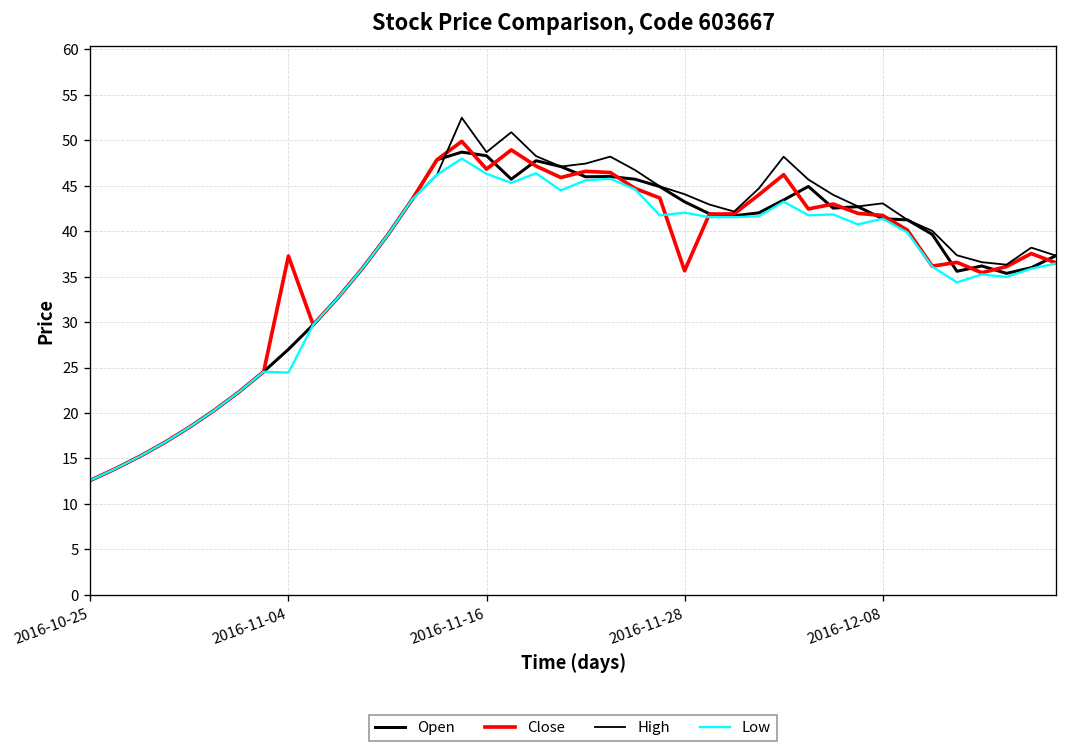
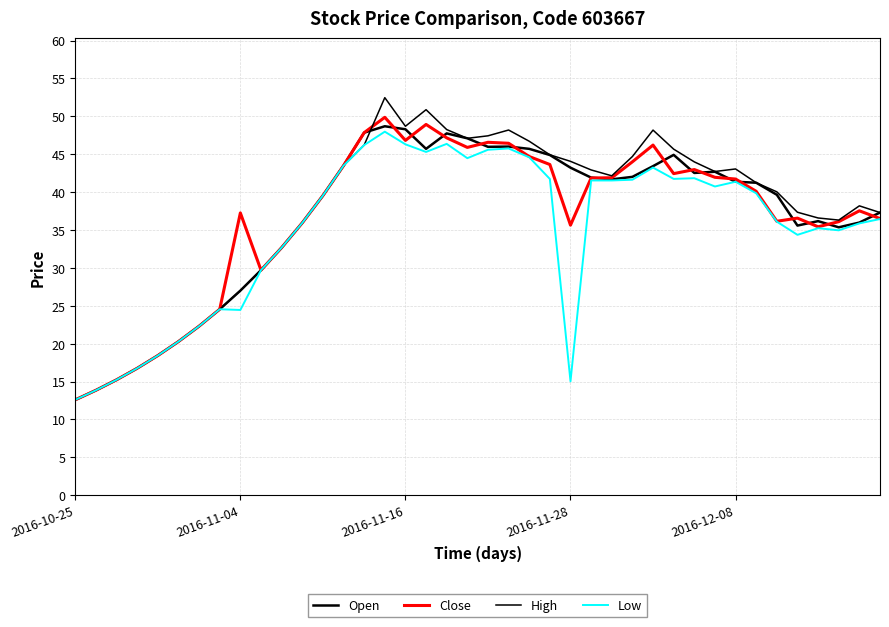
Low, 2016-11-28: 42 -> 15
